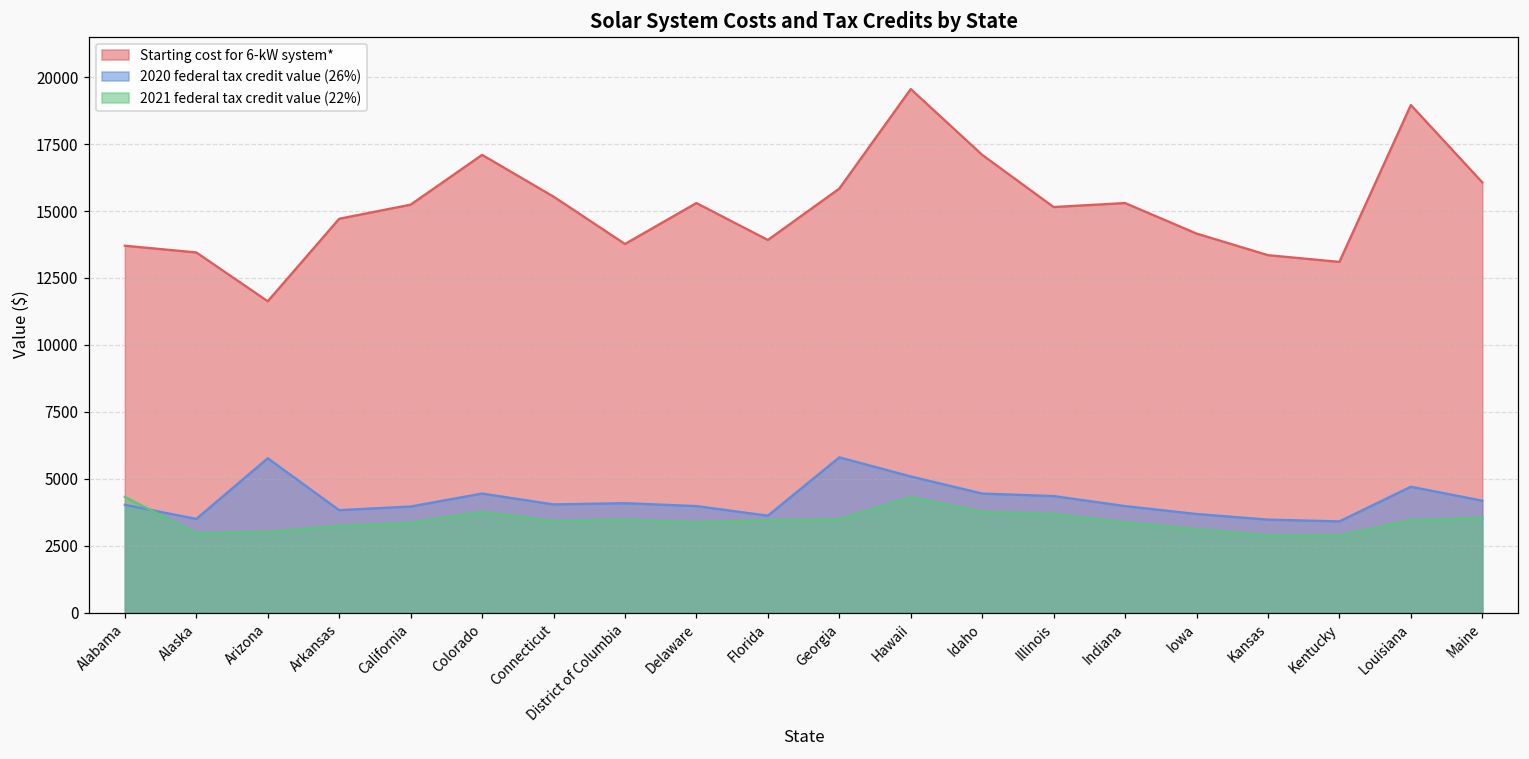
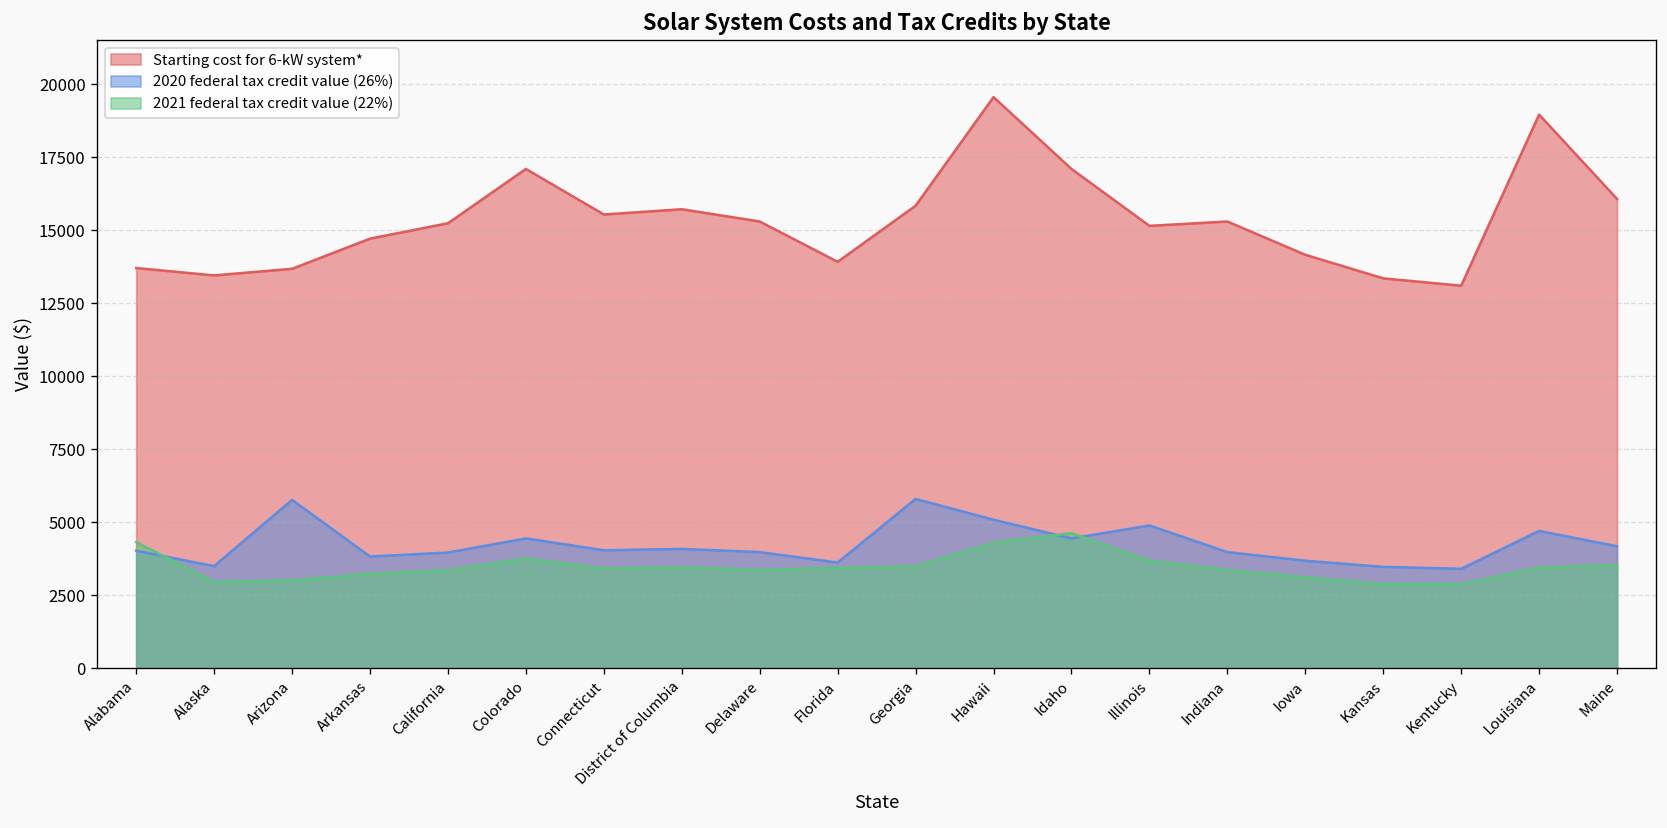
Starting cost for 6-kW system*, Arizona: 11600 -> 13700
Starting cost for 6-kW system*, District of Columbia: 13800 -> 15700
2021 federal tax credit value (22%), Idaho: 3800 -> 4600
2020 federal tax credit value (26%), Illinois: 4400 -> 4900
